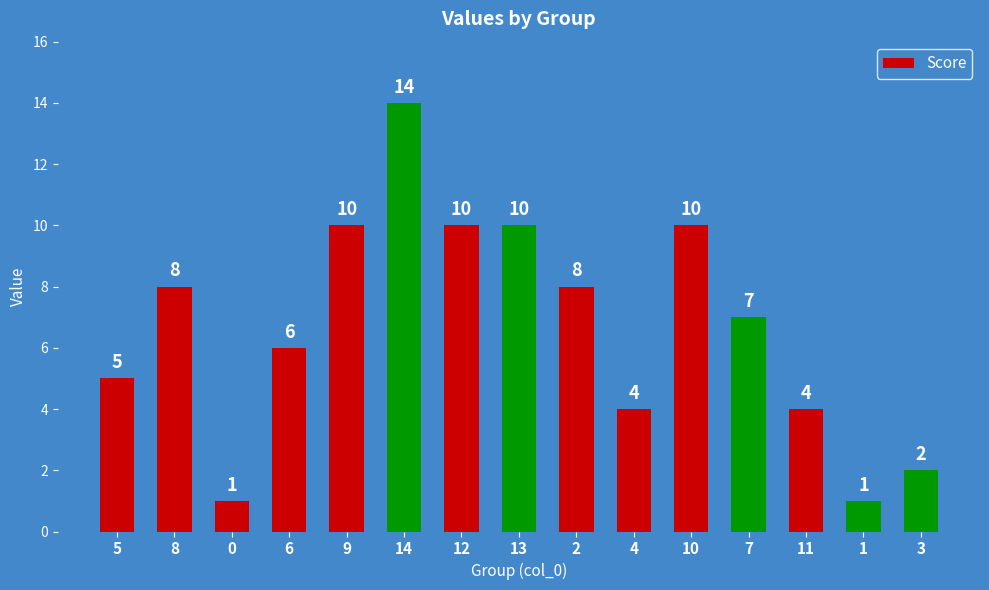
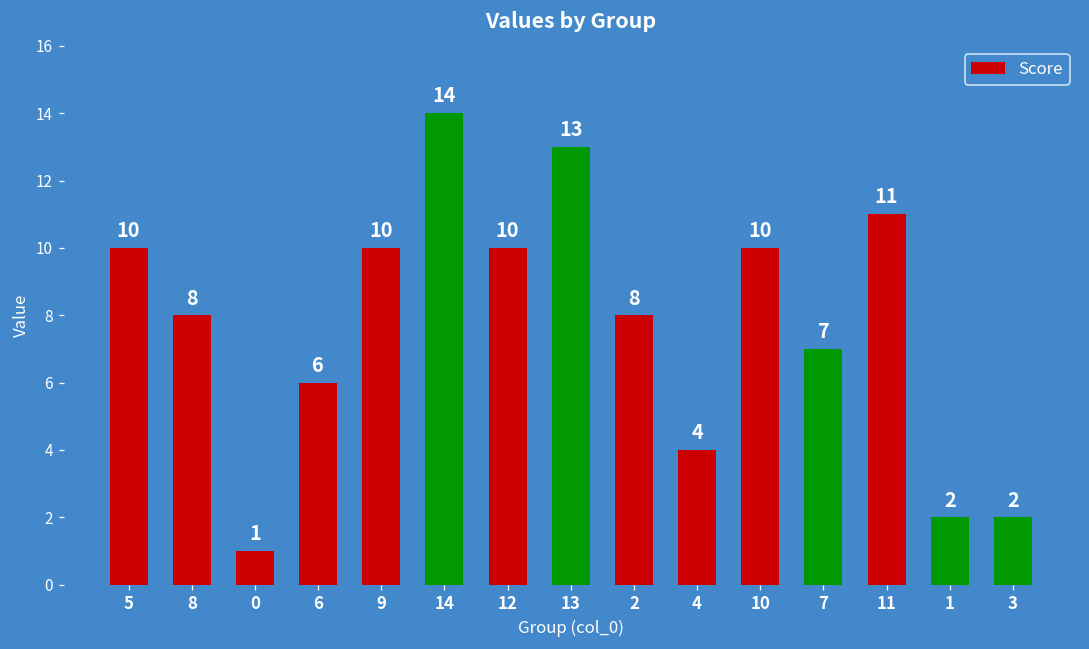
5: 5 -> 10
13: 10 -> 13
11: 4 -> 11
1: 1 -> 2
